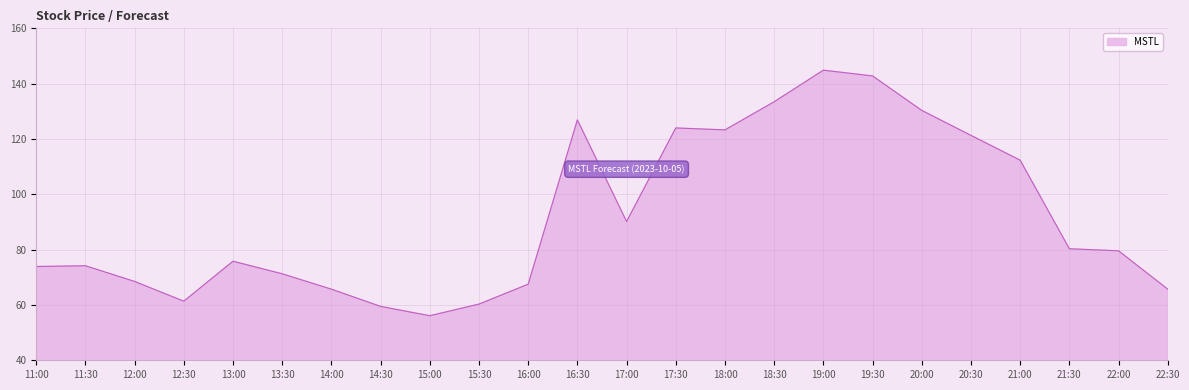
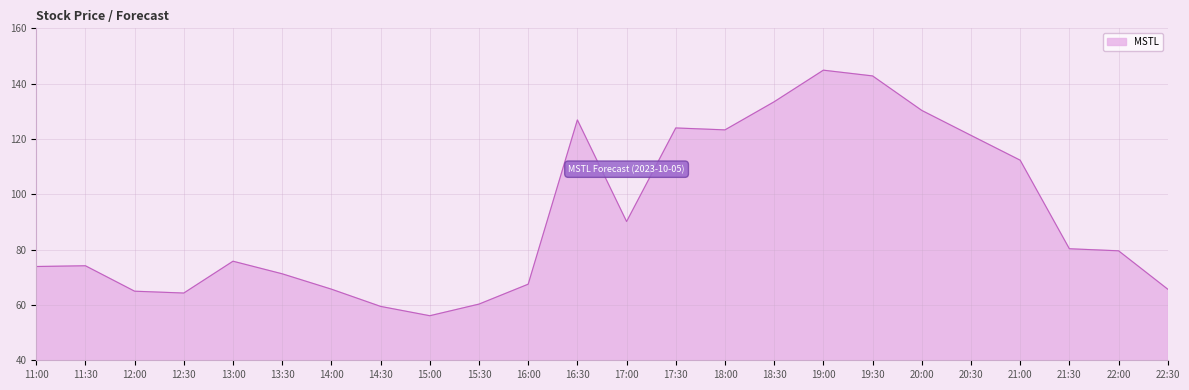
12:00: 68 -> 65
12:30: 61 -> 64
